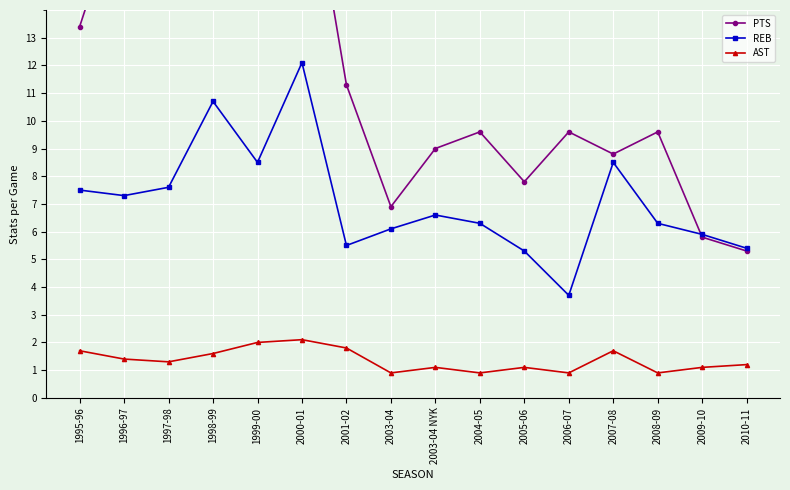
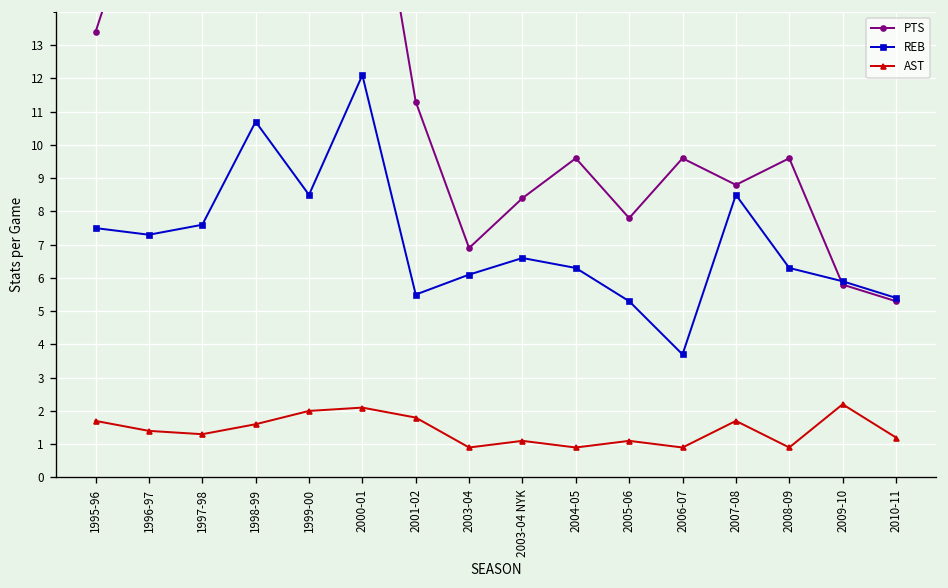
PTS, 2003-04 NYK: 9.0 -> 8.4
AST, 2009-10: 1.1 -> 2.2
